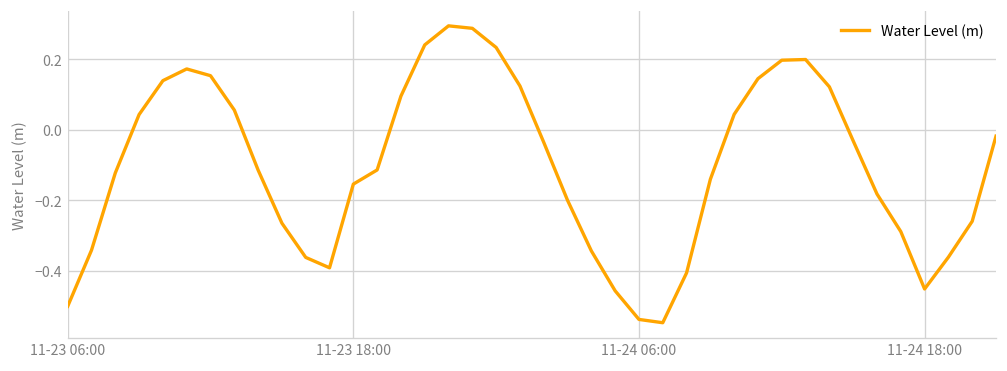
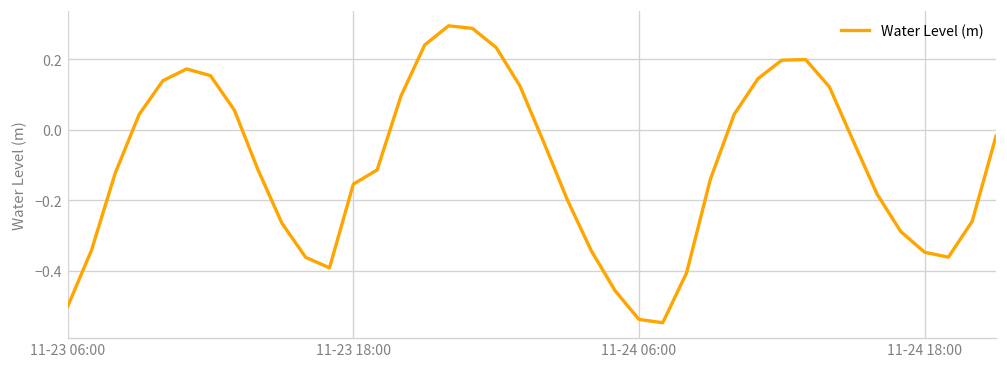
11-24 18:00: -0.45 -> -0.35
